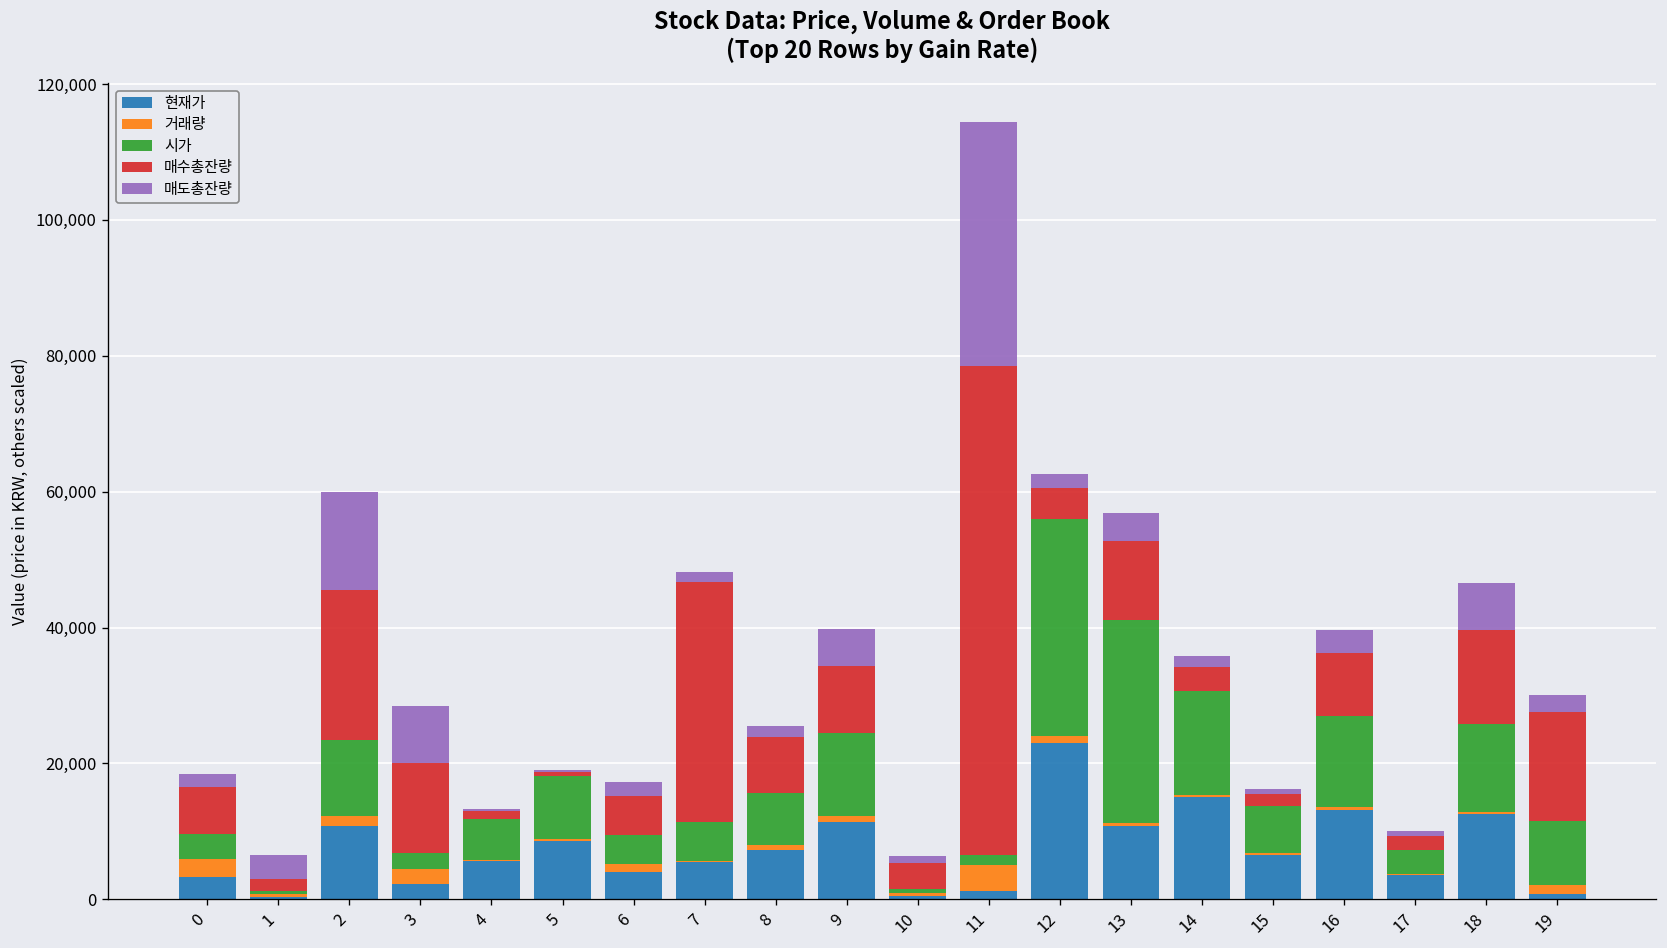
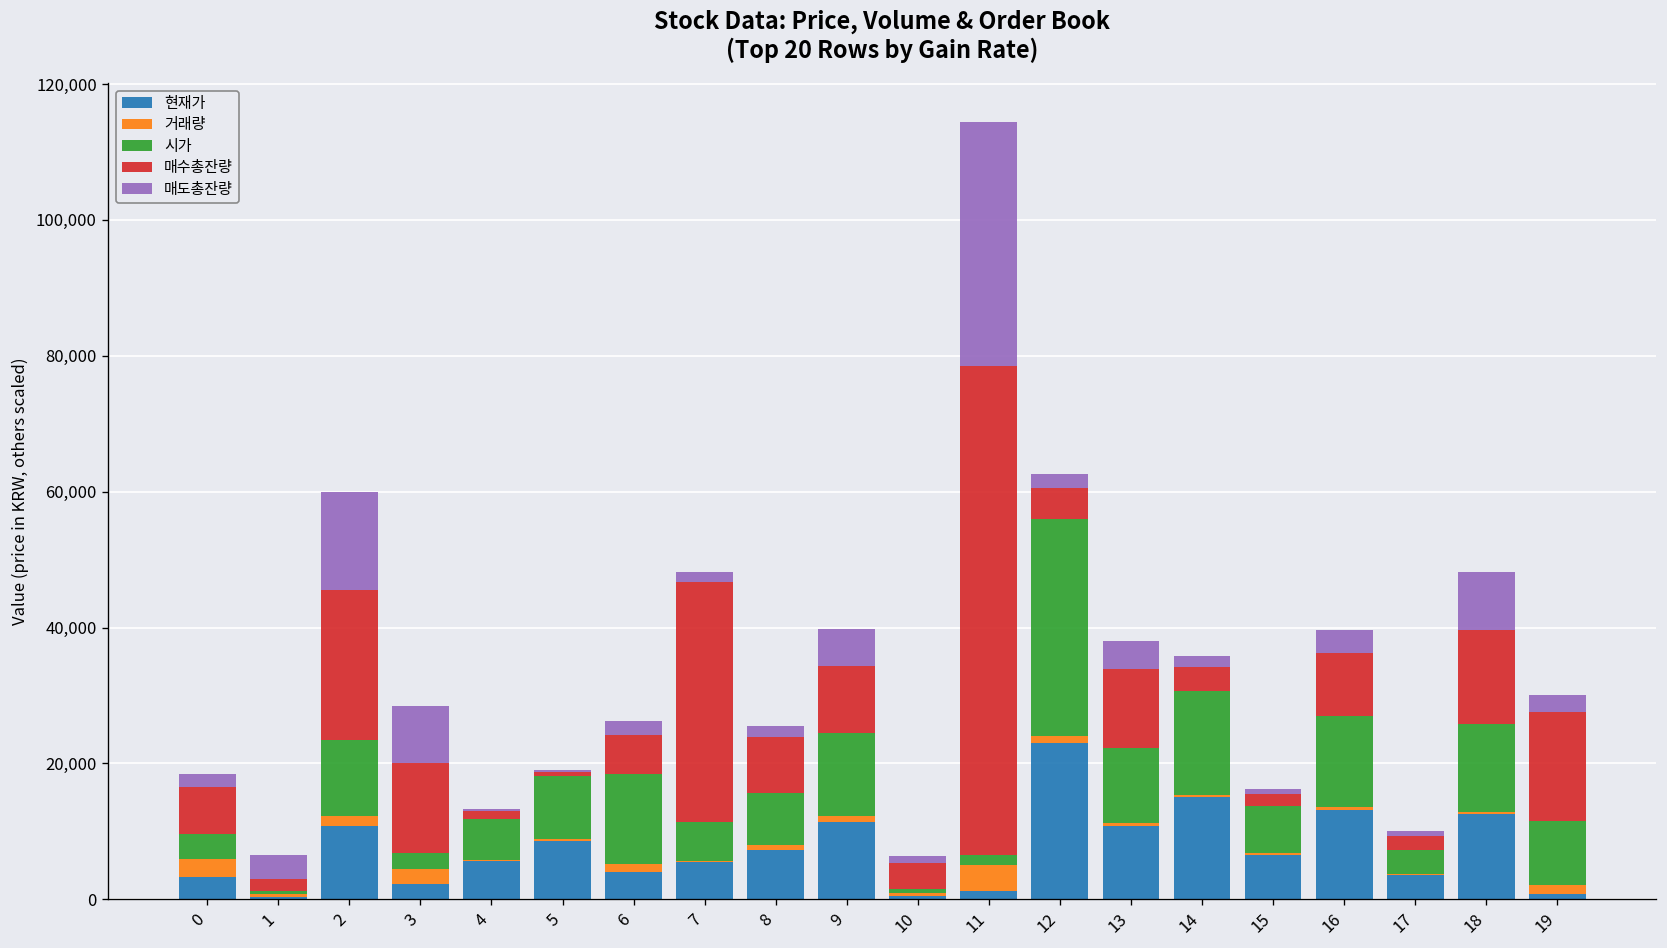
시가, 6: 4,000 -> 13,000
시가, 13: 30,000 -> 11,000
매도총잔량, 18: 7,000 -> 9,000
